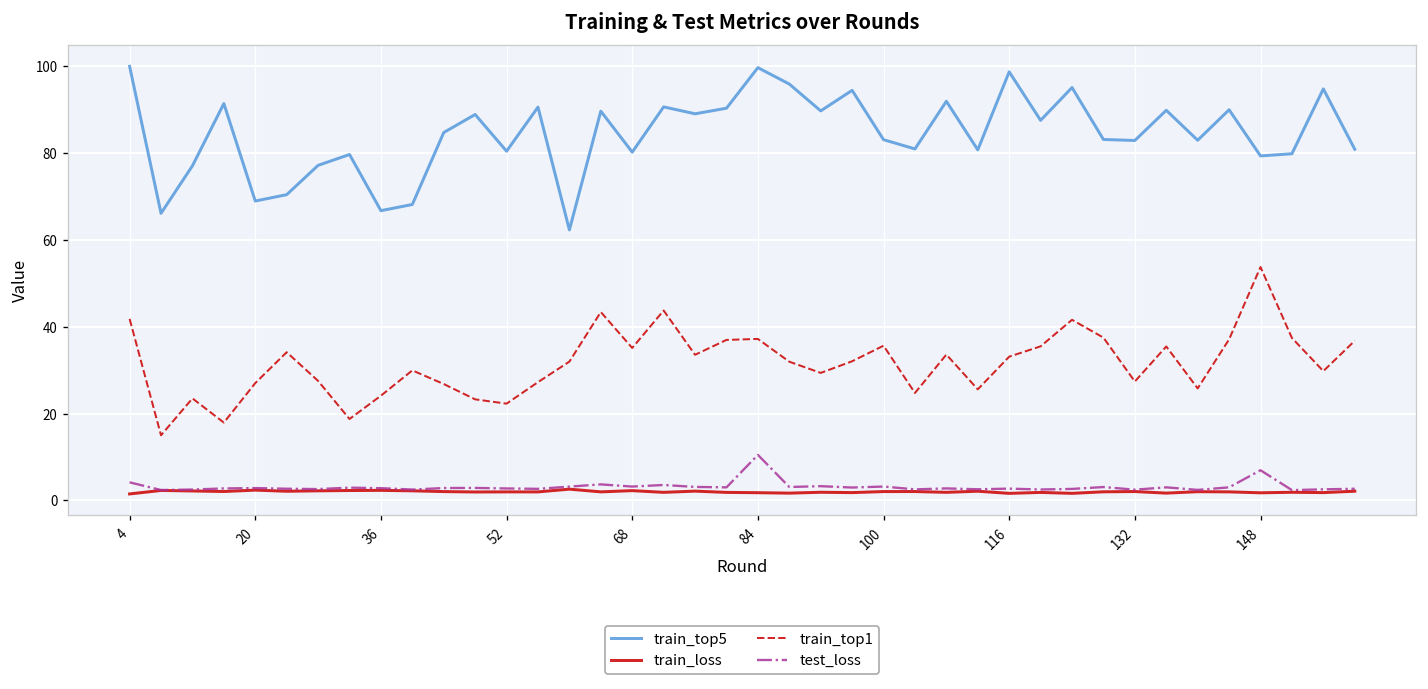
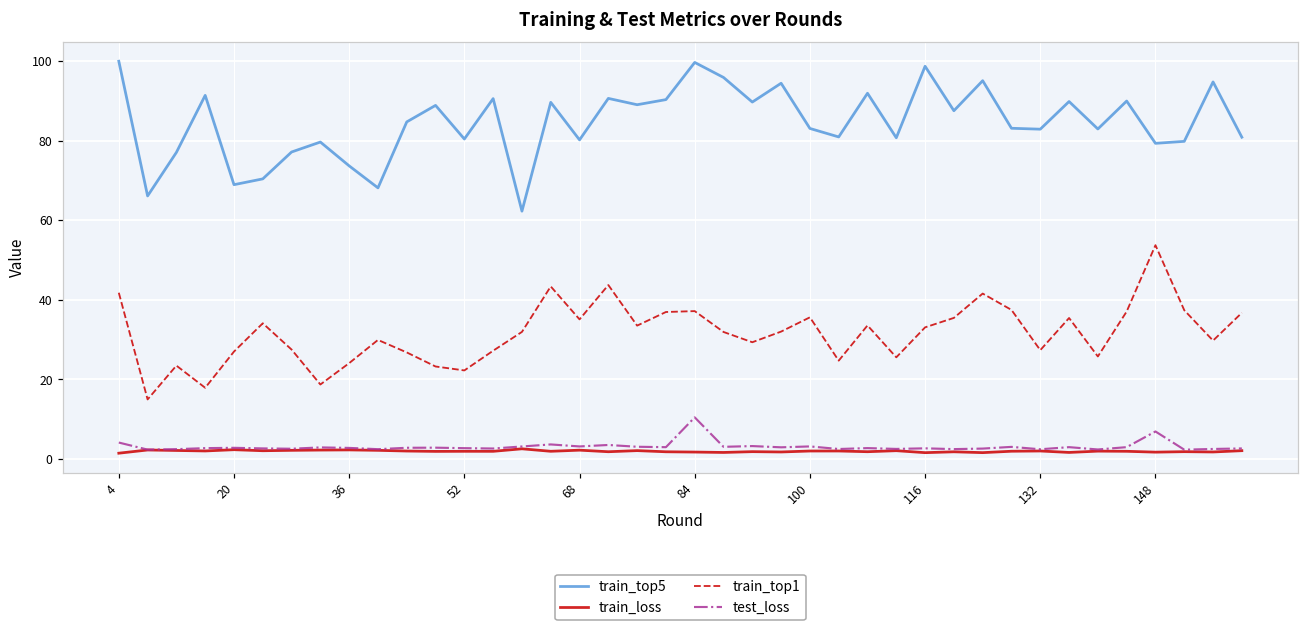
train_top5, 36: 67 -> 74
